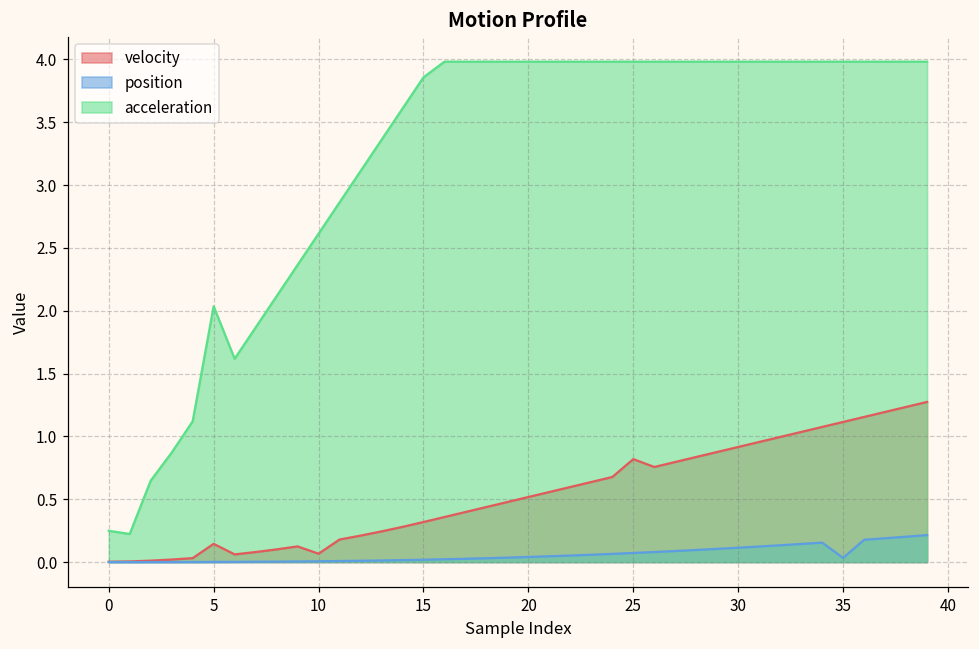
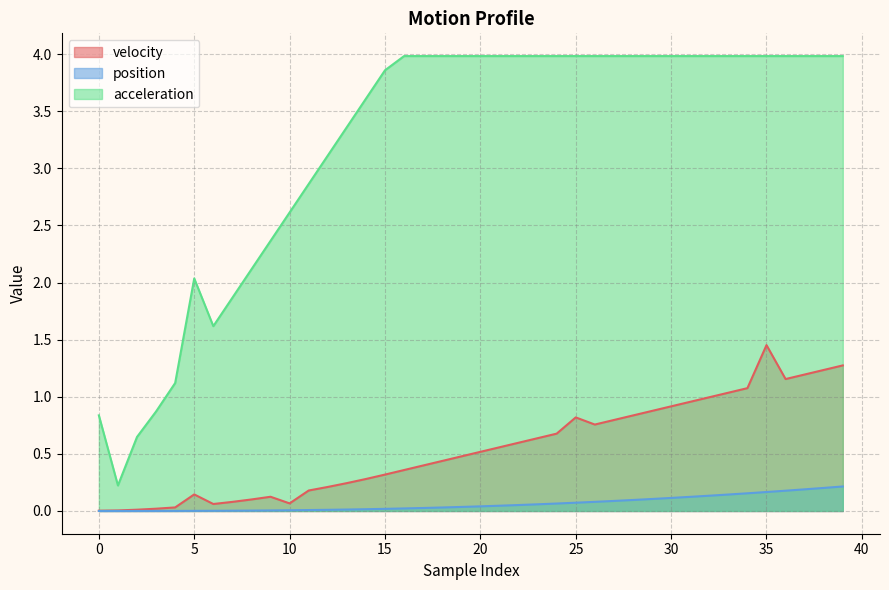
acceleration, 0: 0.25 -> 0.84
velocity, 35: 1.11 -> 1.45
position, 35: 0.03 -> 0.17
